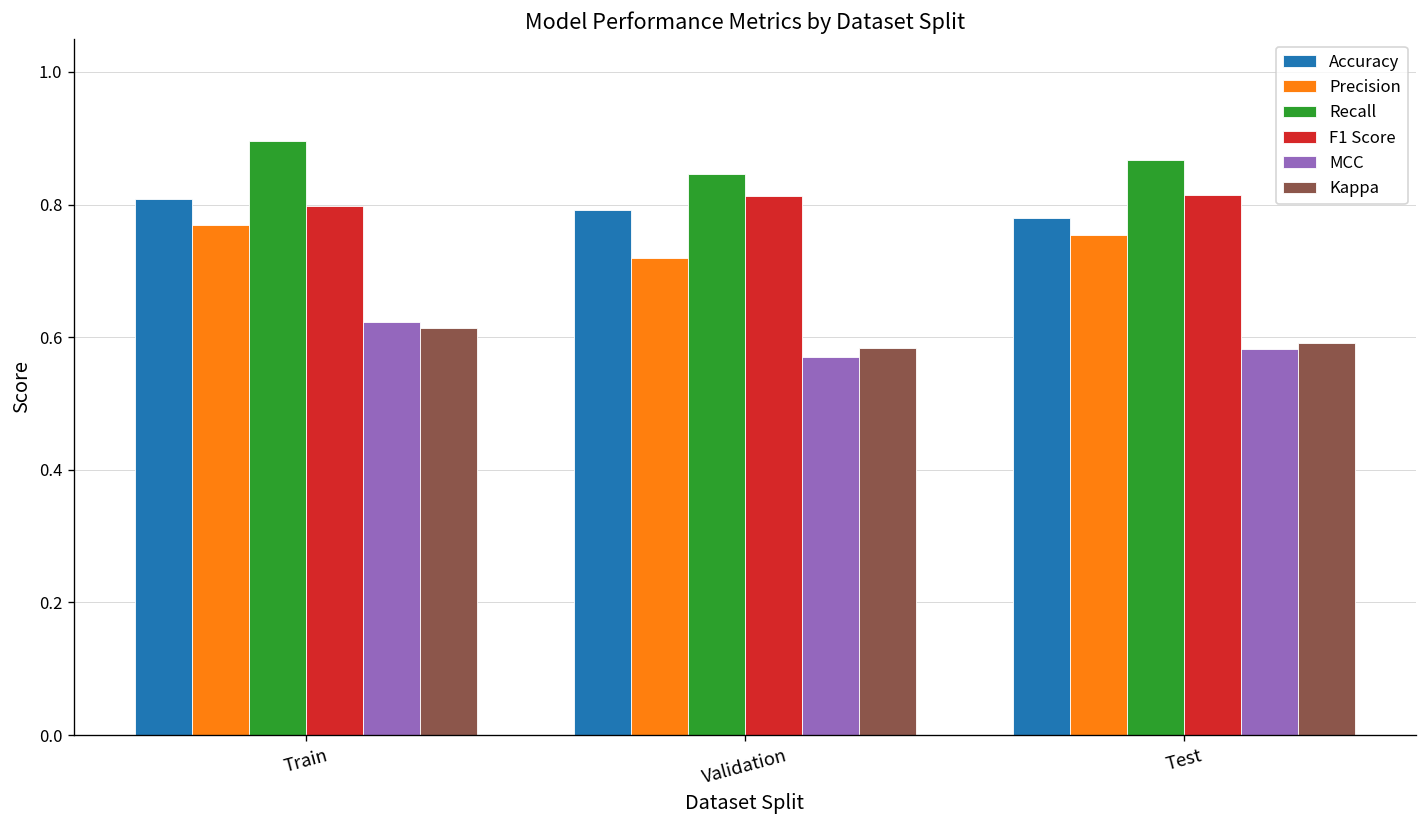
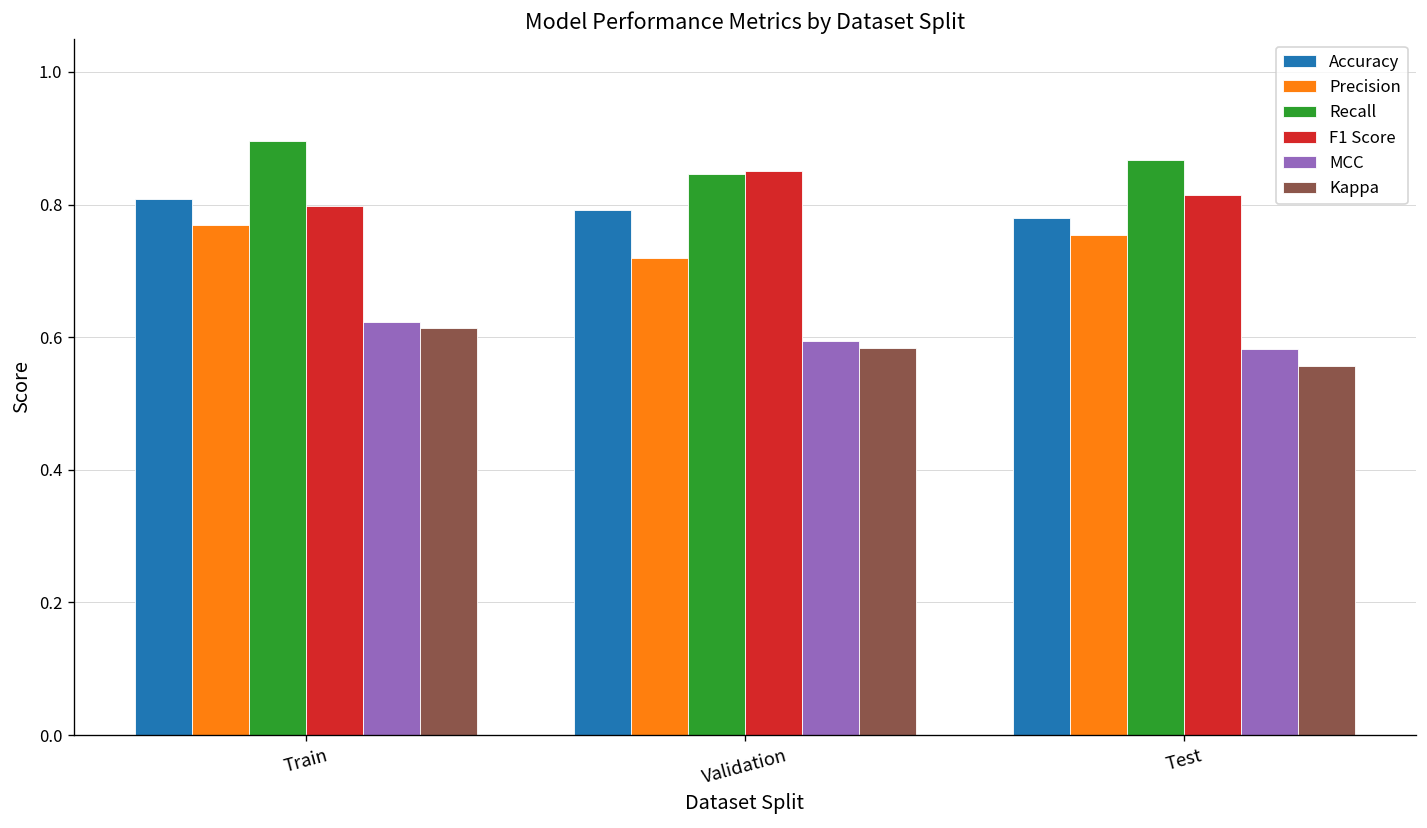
F1 Score, Validation: 0.81 -> 0.85
MCC, Validation: 0.57 -> 0.59
Kappa, Test: 0.59 -> 0.56
